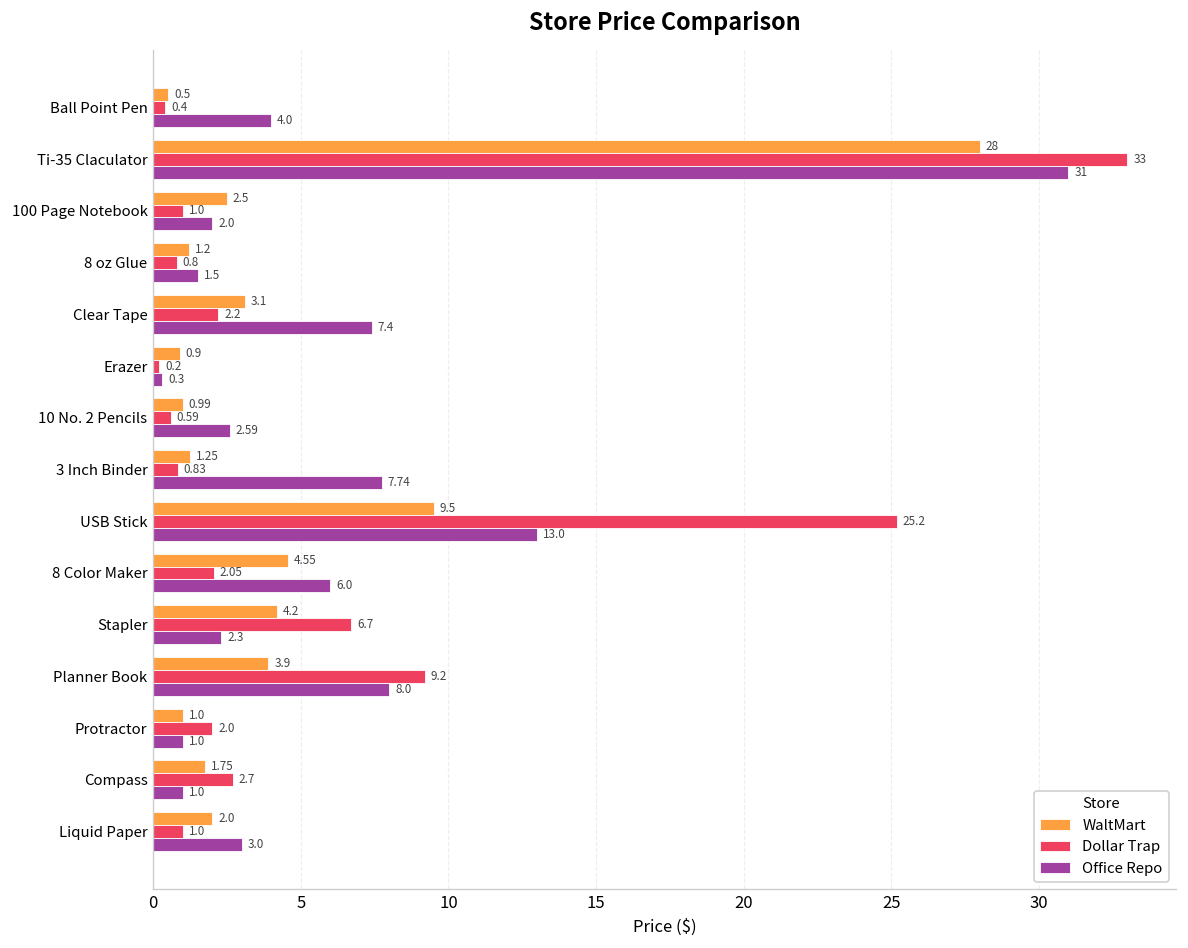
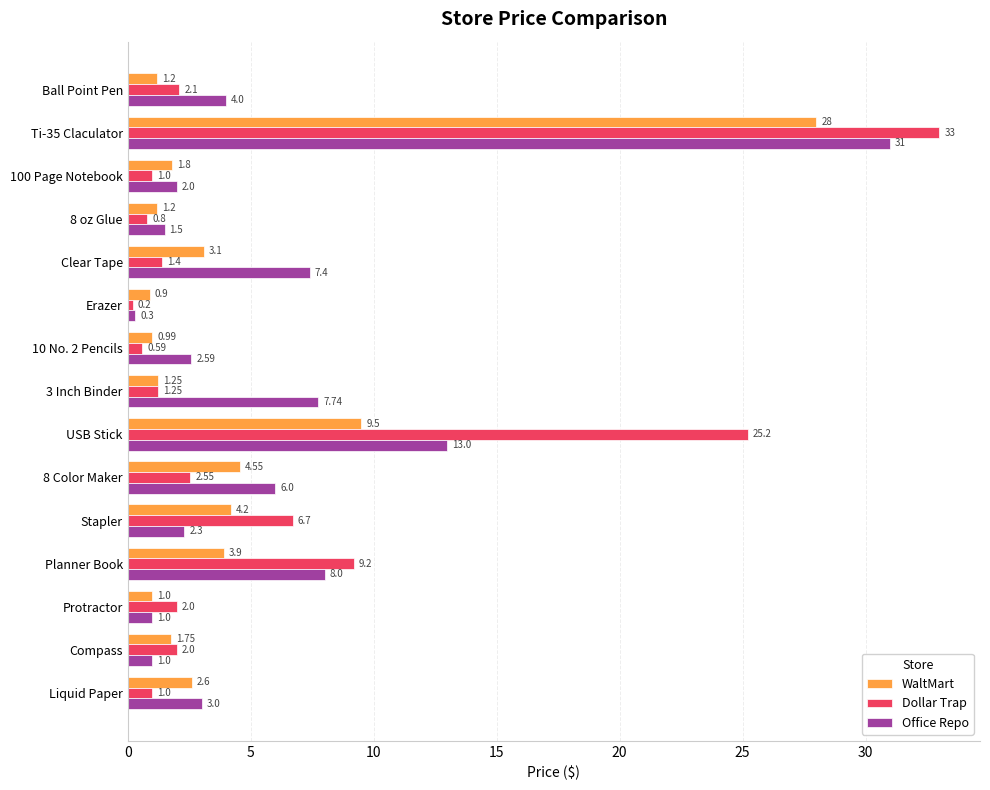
WaltMart, Ball Point Pen: 0.5 -> 1.2
Dollar Trap, Ball Point Pen: 0.4 -> 2.1
WaltMart, 100 Page Notebook: 2.5 -> 1.8
Dollar Trap, Clear Tape: 2.2 -> 1.4
Dollar Trap, 3 Inch Binder: 0.83 -> 1.25
Dollar Trap, 8 Color Maker: 2.05 -> 2.55
Dollar Trap, Compass: 2.7 -> 2.0
WaltMart, Liquid Paper: 2.0 -> 2.6
